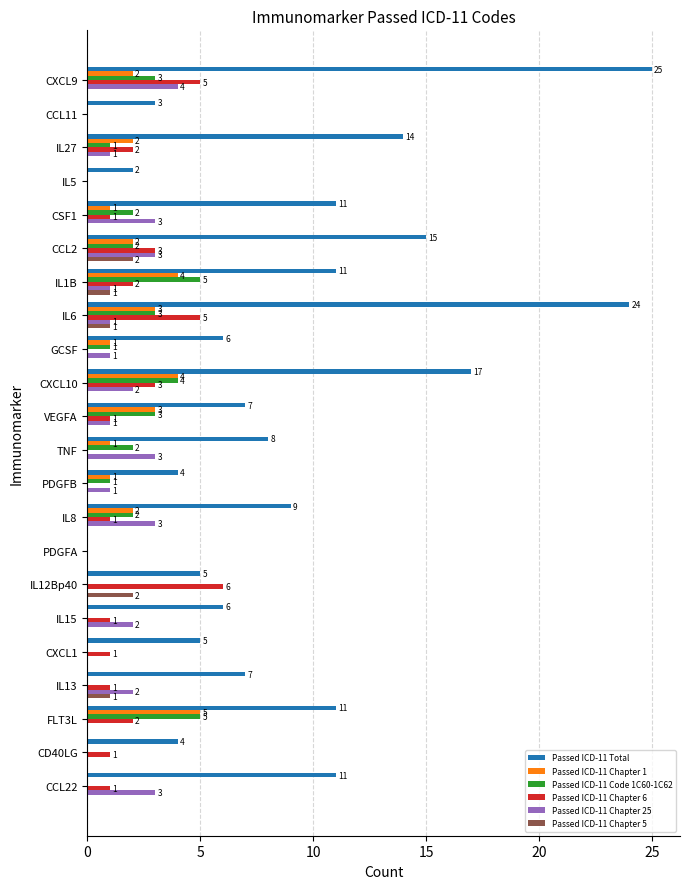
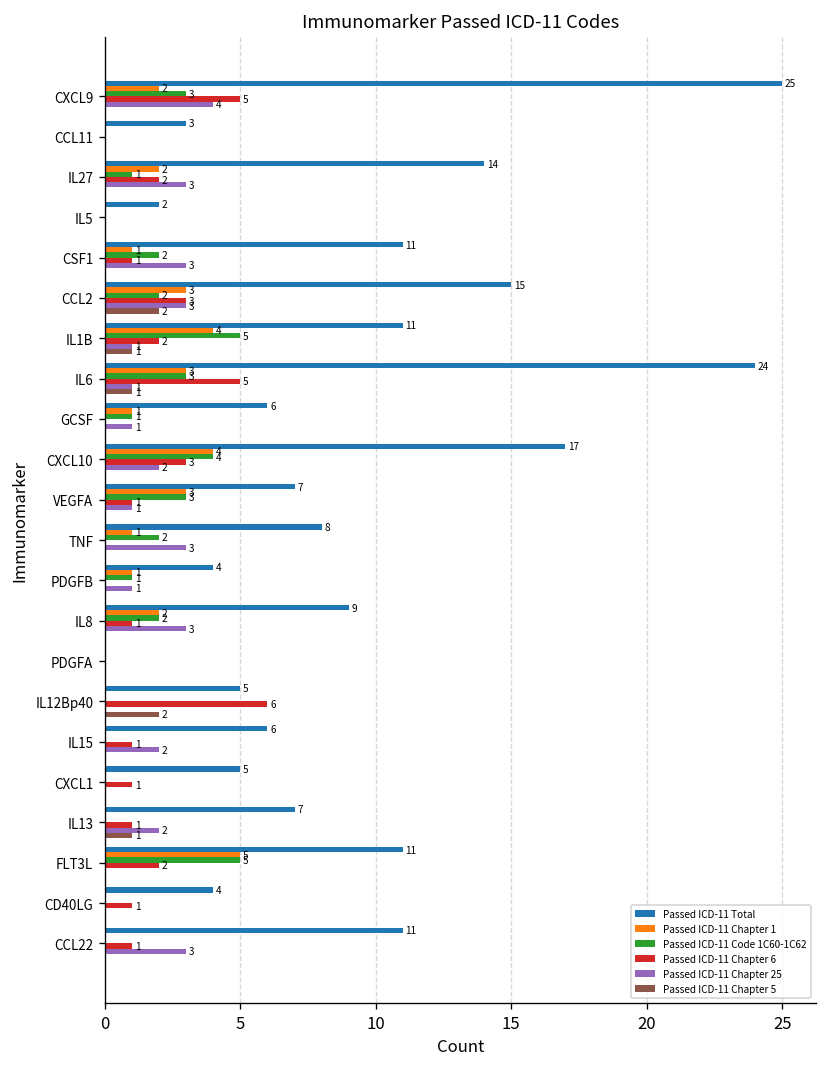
Passed ICD-11 Chapter 25, IL27: 1 -> 3
Passed ICD-11 Chapter 1, CCL2: 2 -> 3
